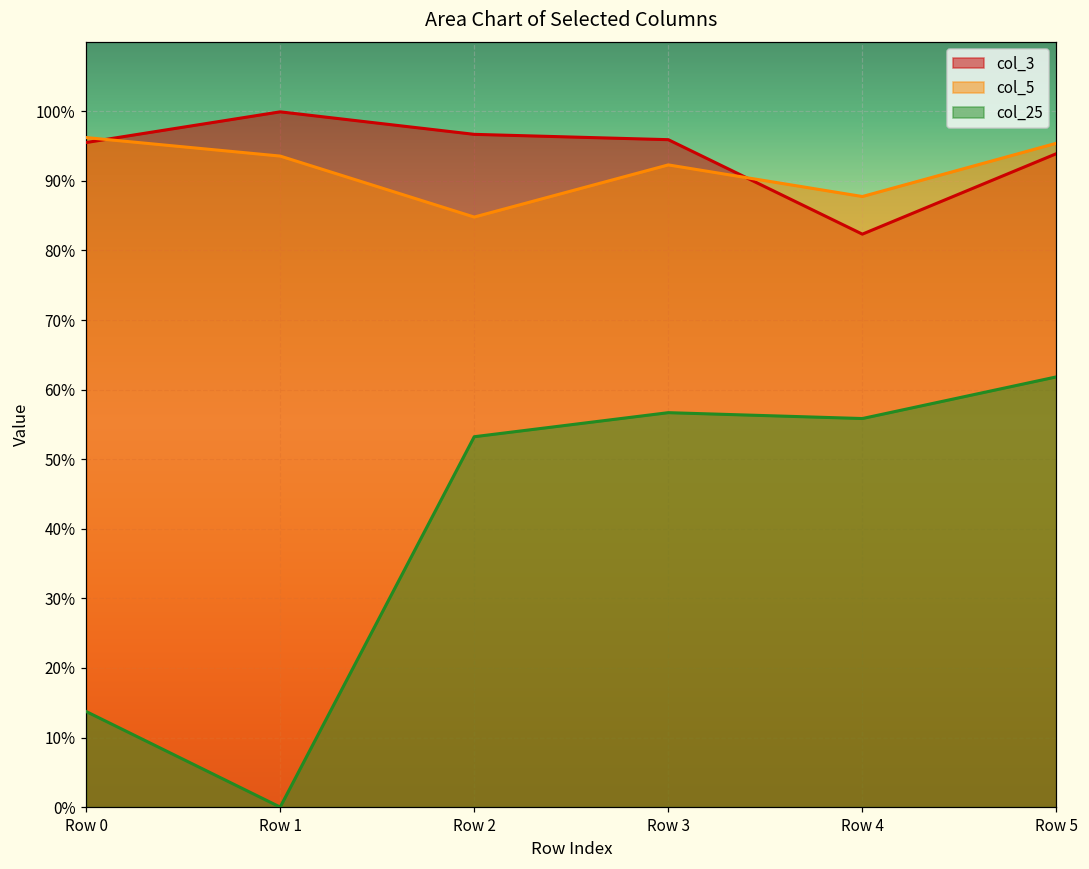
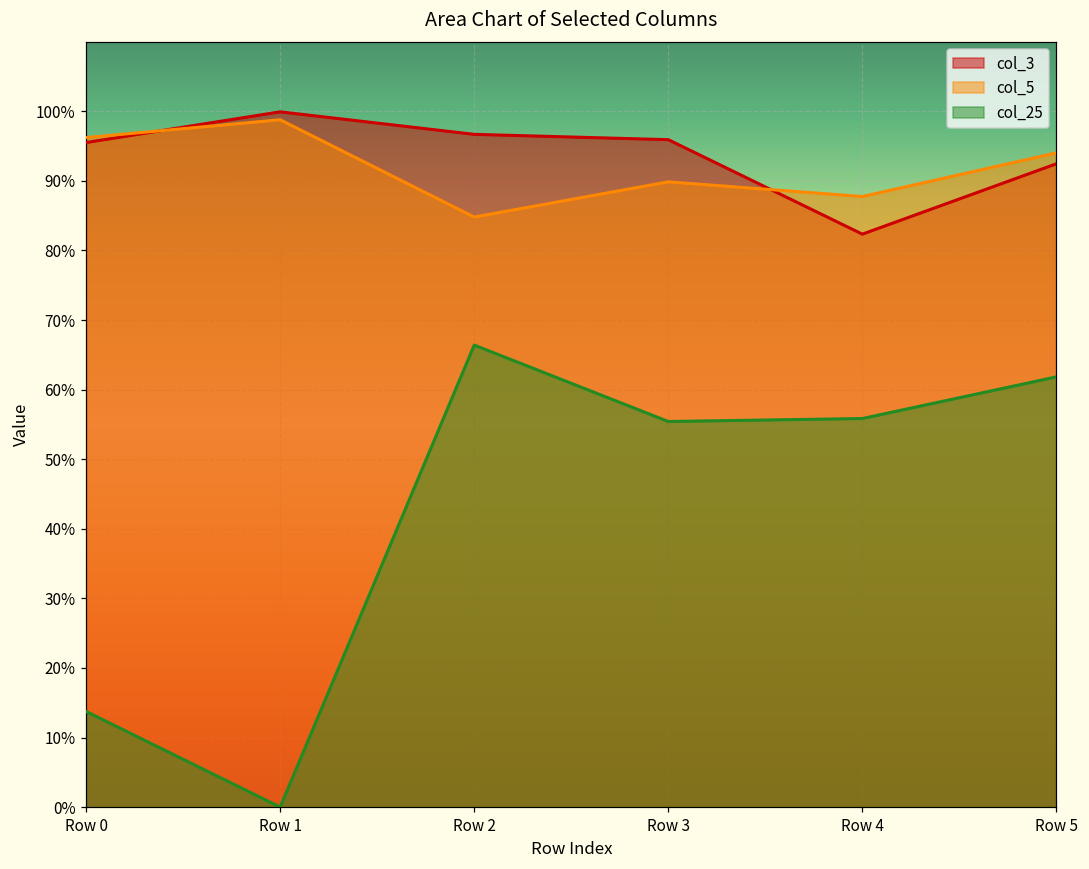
col_5, Row 1: 94% -> 99%
col_25, Row 2: 53% -> 66%
col_5, Row 3: 92% -> 90%
col_25, Row 3: 57% -> 55%
col_3, Row 5: 94% -> 92%
col_5, Row 5: 95% -> 94%
